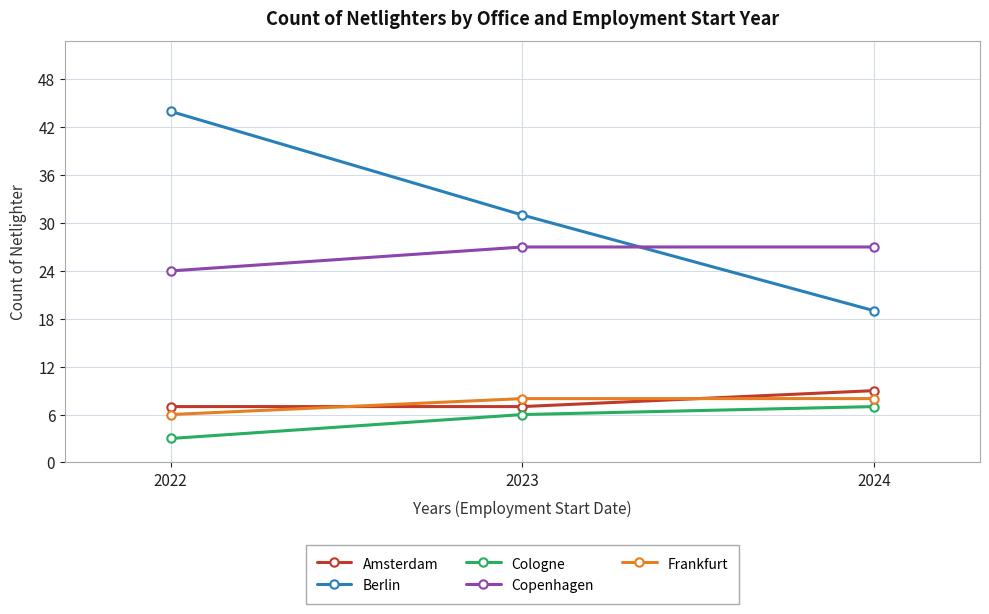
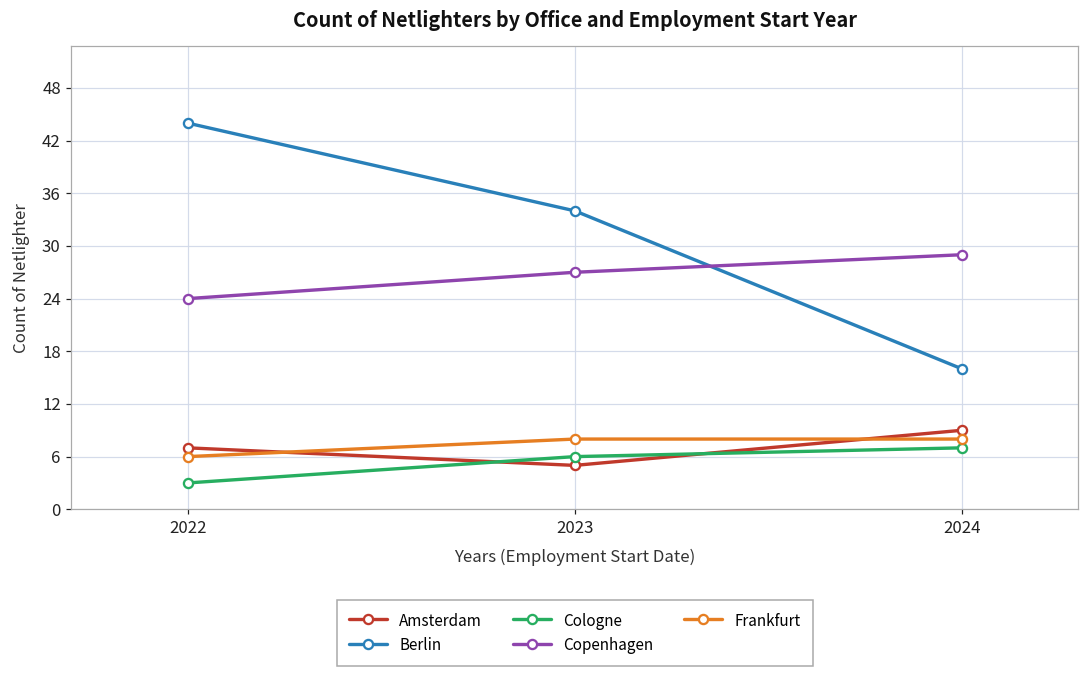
Amsterdam, 2023: 7 -> 5
Berlin, 2023: 31 -> 34
Berlin, 2024: 19 -> 16
Copenhagen, 2024: 27 -> 29
